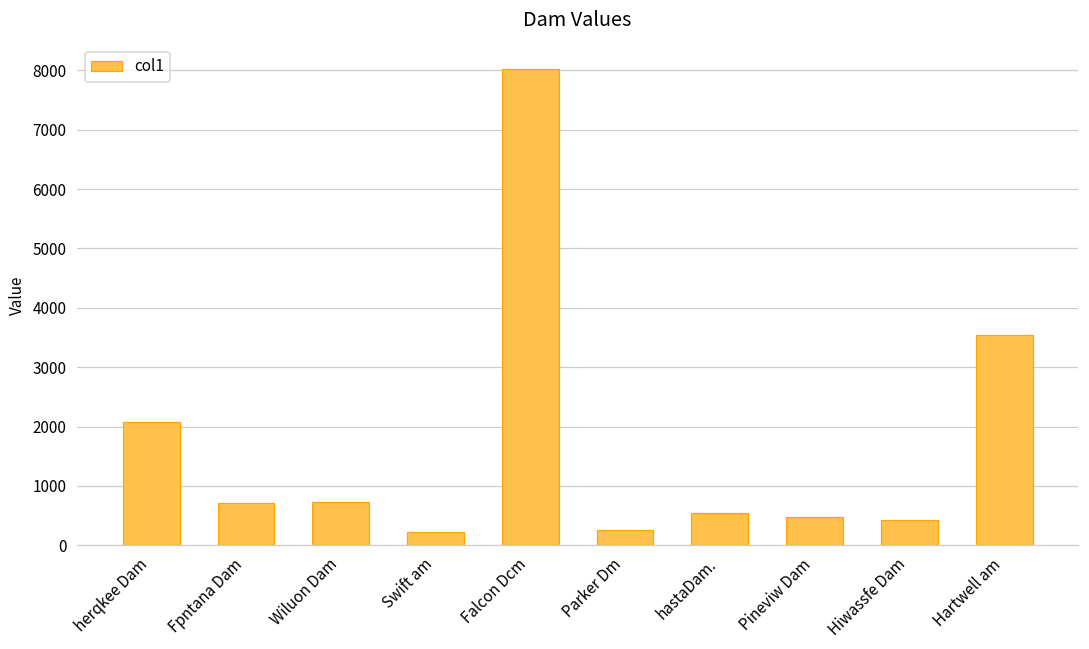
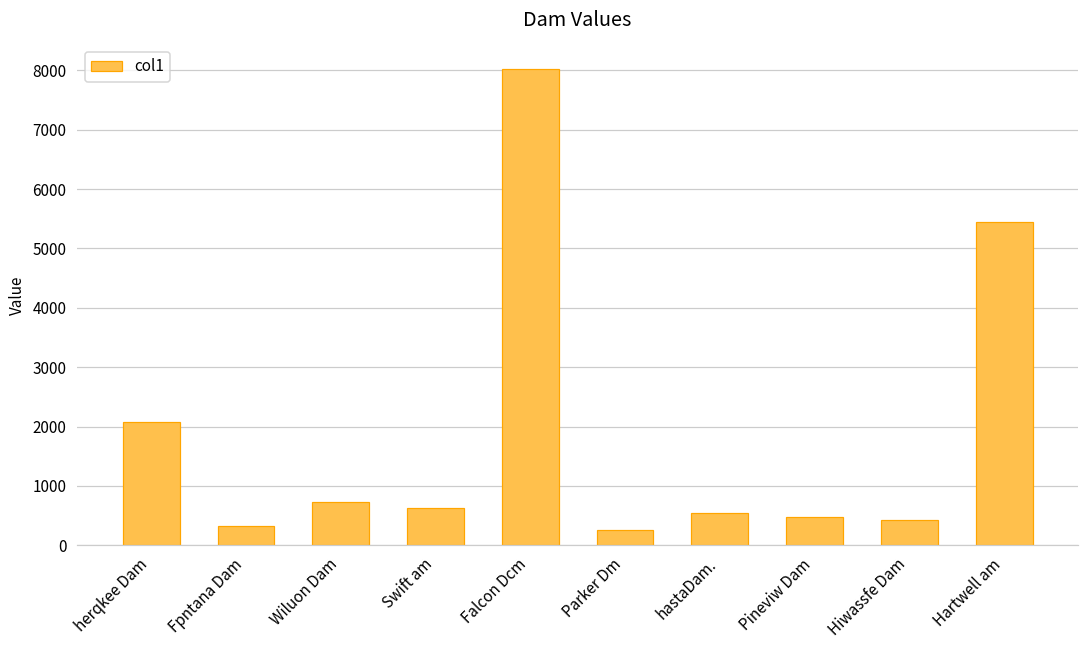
Fpntana Dam: 700 -> 300
Swift am: 200 -> 600
Hartwell am: 3500 -> 5500
